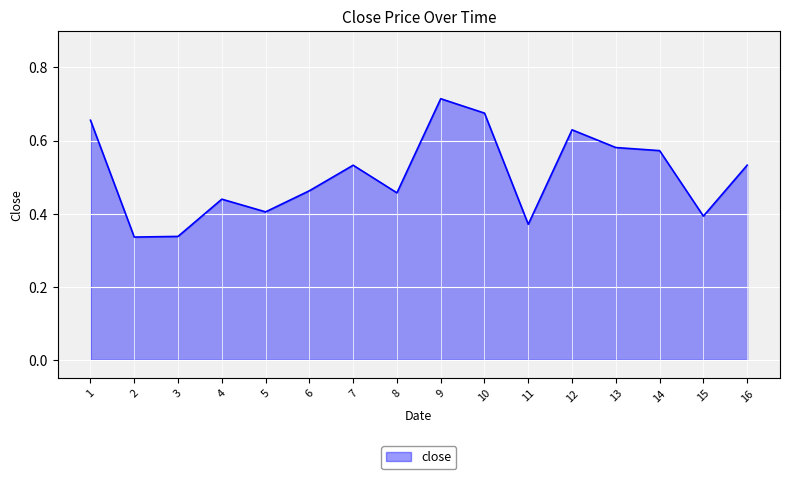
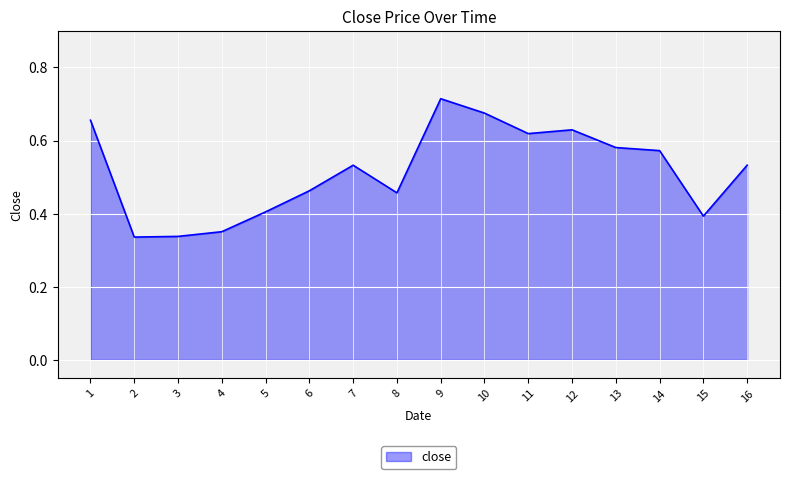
4: 0.44 -> 0.35
11: 0.37 -> 0.62
